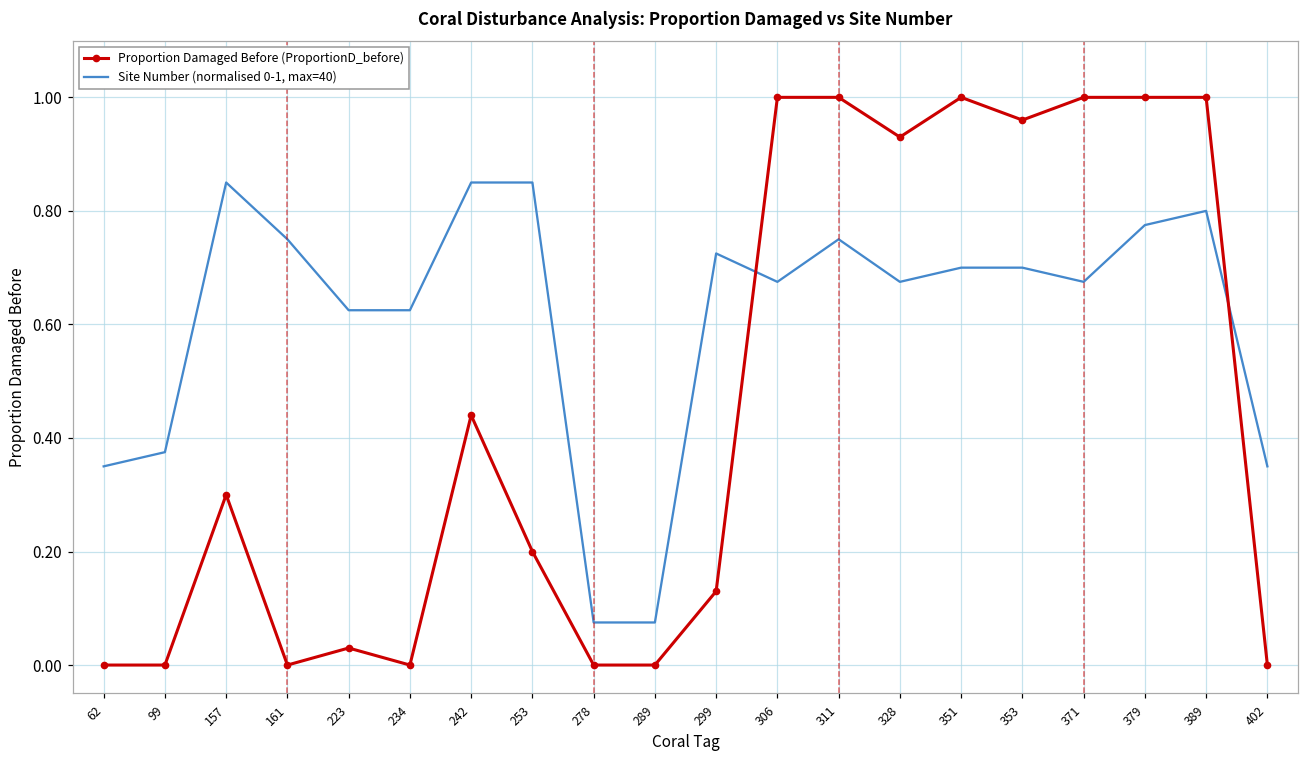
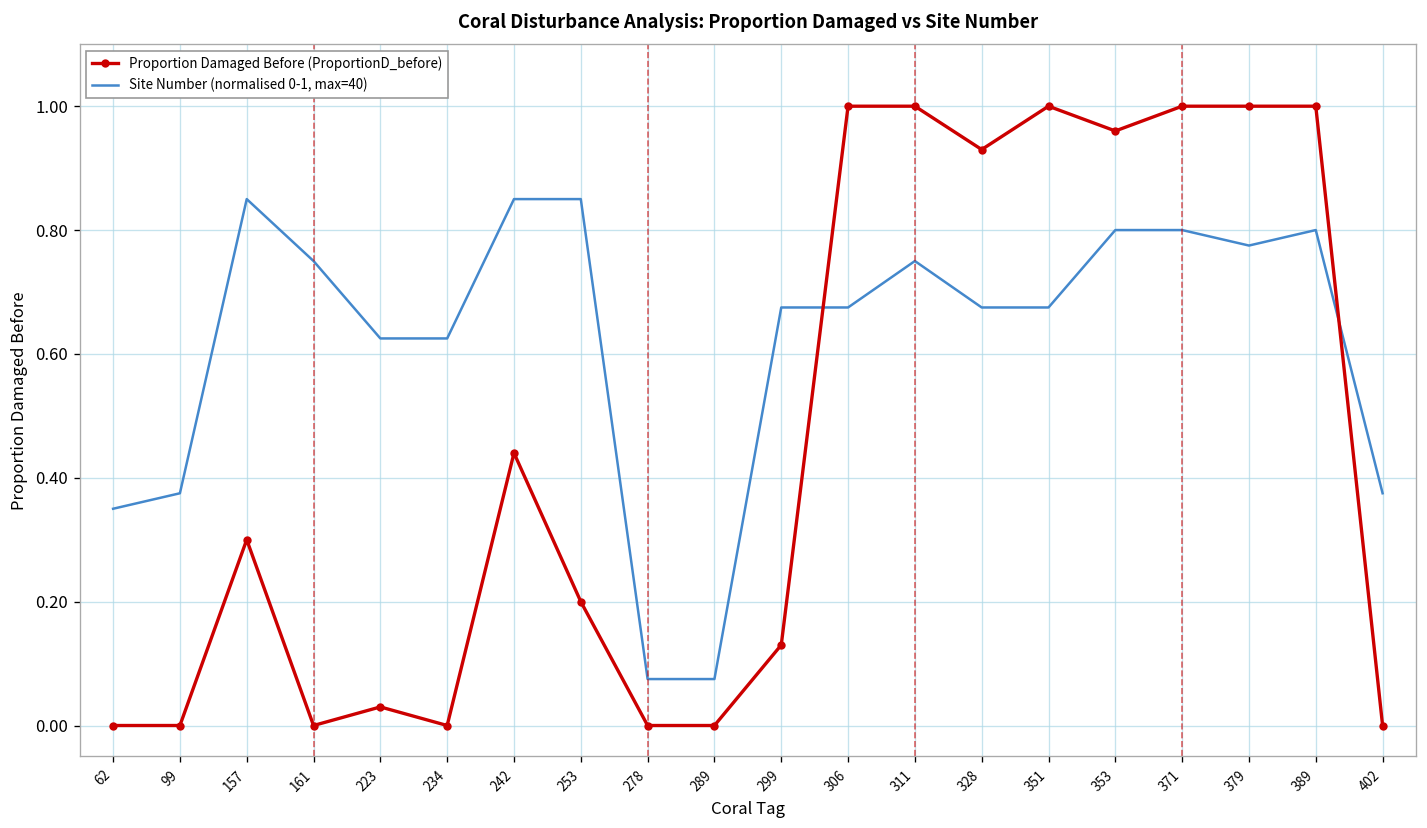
Site Number (normalised 0-1, max=40), 299: 0.73 -> 0.68
Site Number (normalised 0-1, max=40), 351: 0.70 -> 0.68
Site Number (normalised 0-1, max=40), 353: 0.70 -> 0.80
Site Number (normalised 0-1, max=40), 371: 0.68 -> 0.80
Site Number (normalised 0-1, max=40), 402: 0.35 -> 0.38
